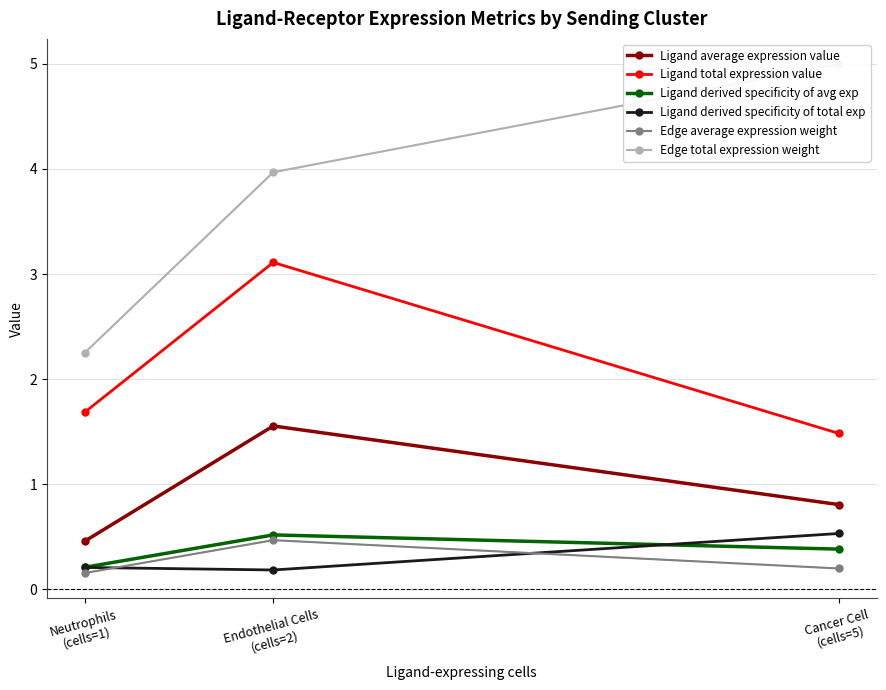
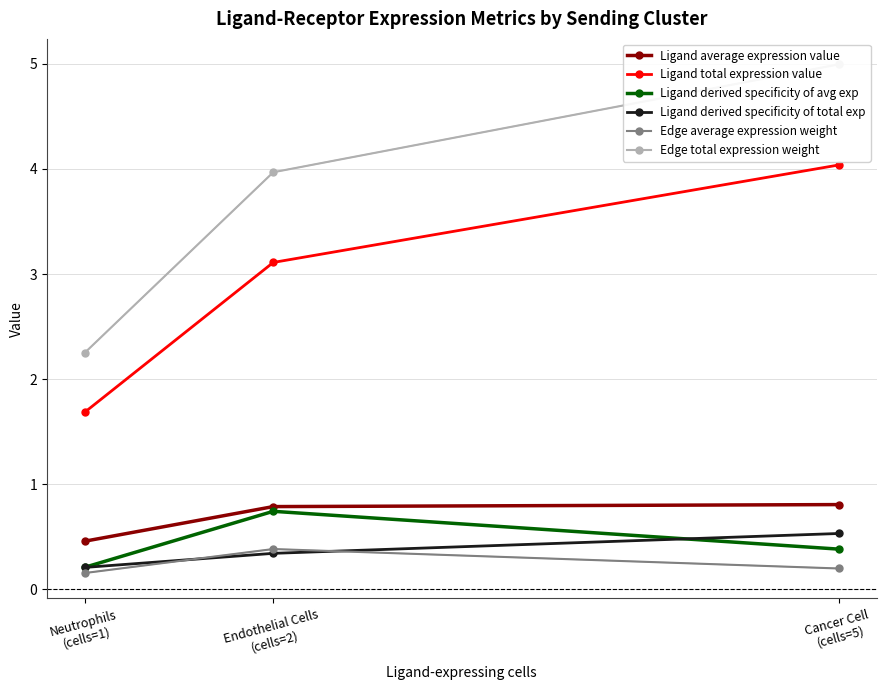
Ligand average expression value, Endothelial Cells (cells=2): 1.56 -> 0.79
Ligand derived specificity of avg exp, Endothelial Cells (cells=2): 0.52 -> 0.74
Ligand derived specificity of total exp, Endothelial Cells (cells=2): 0.19 -> 0.34
Edge average expression weight, Endothelial Cells (cells=2): 0.47 -> 0.38
Ligand total expression value, Cancer Cell (cells=5): 1.48 -> 4.04
